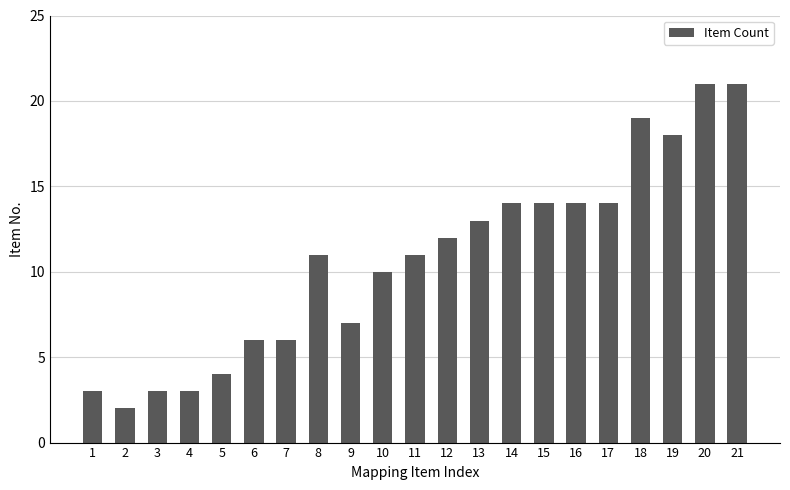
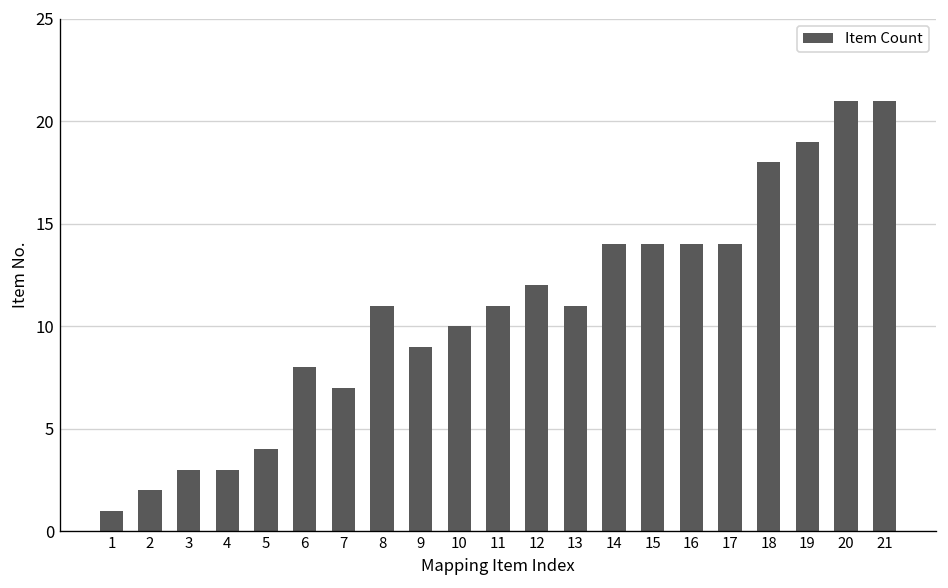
1: 3 -> 1
6: 6 -> 8
7: 6 -> 7
9: 7 -> 9
13: 13 -> 11
18: 19 -> 18
19: 18 -> 19
